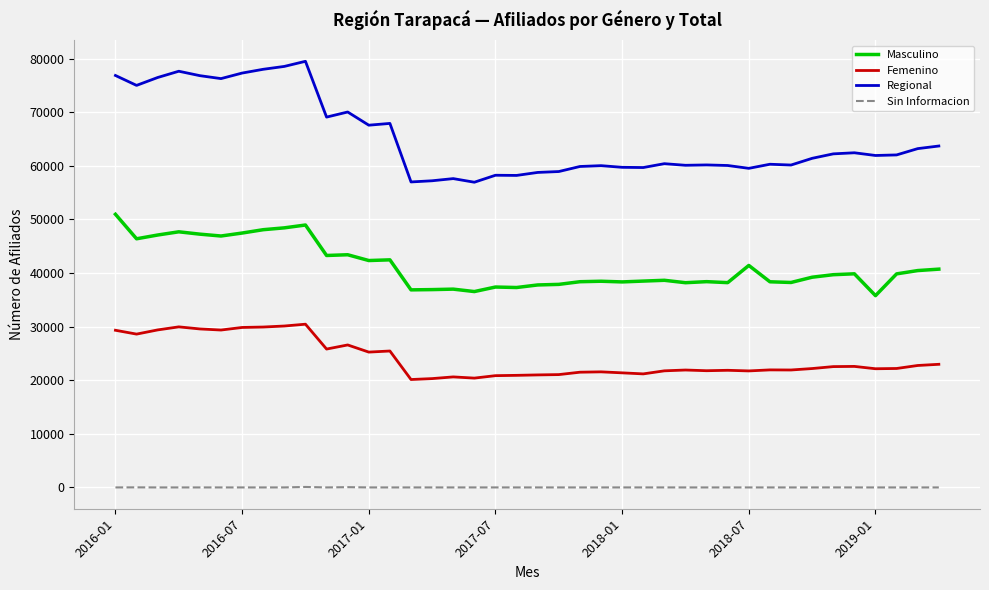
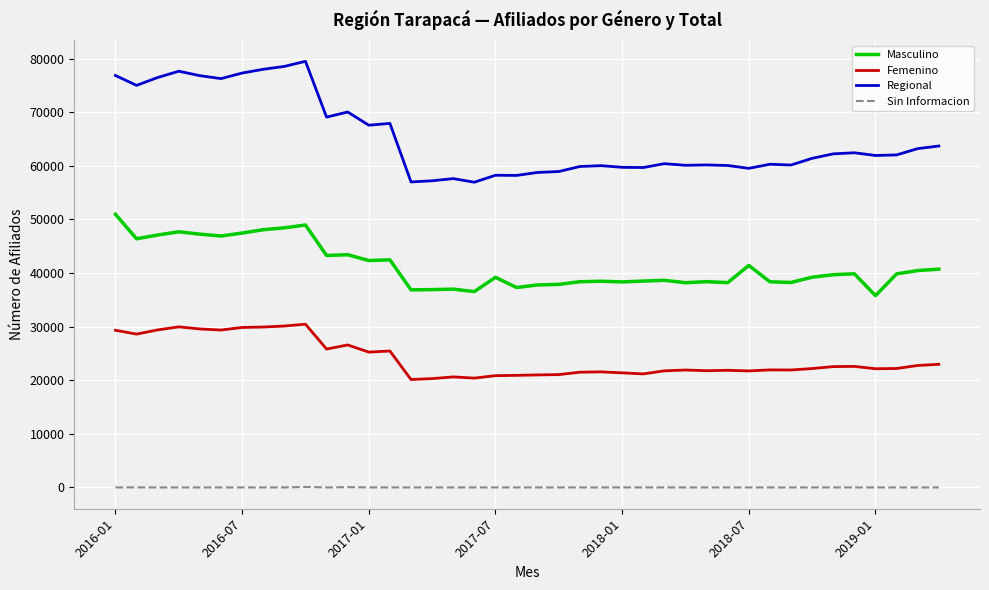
Masculino, 2017-07: 37000 -> 39000
